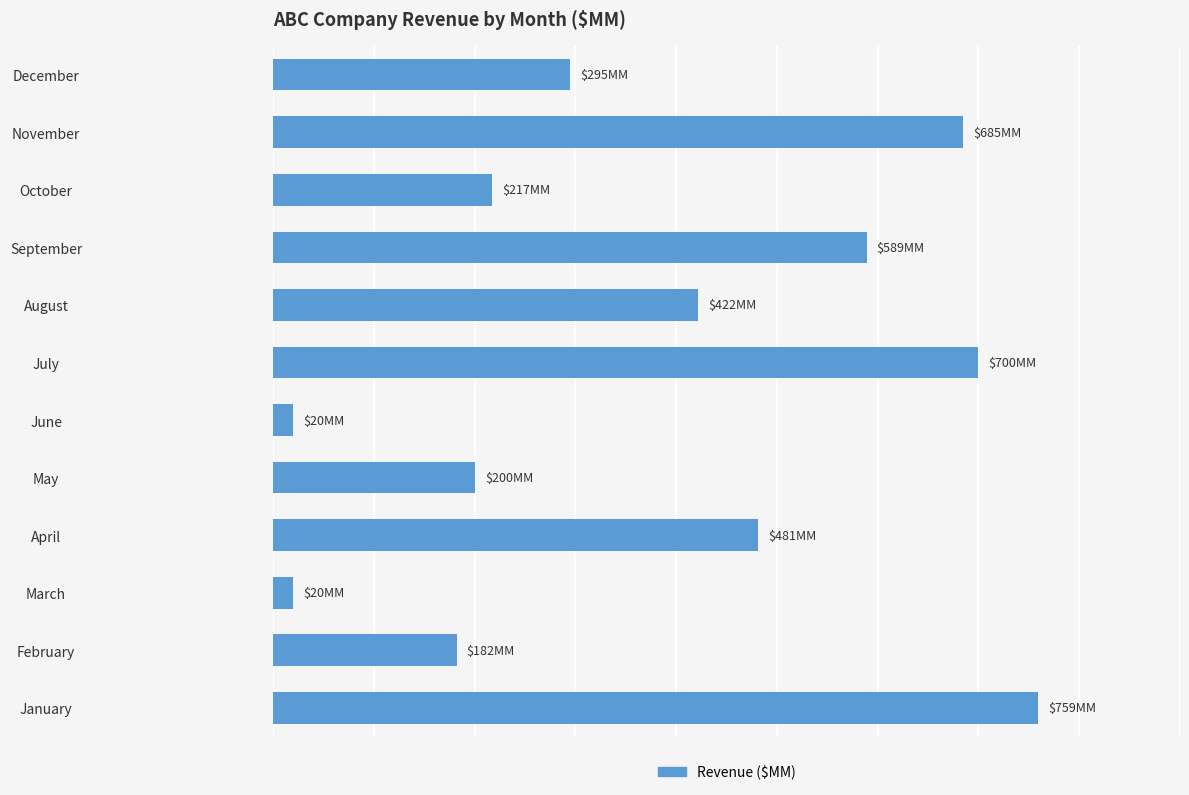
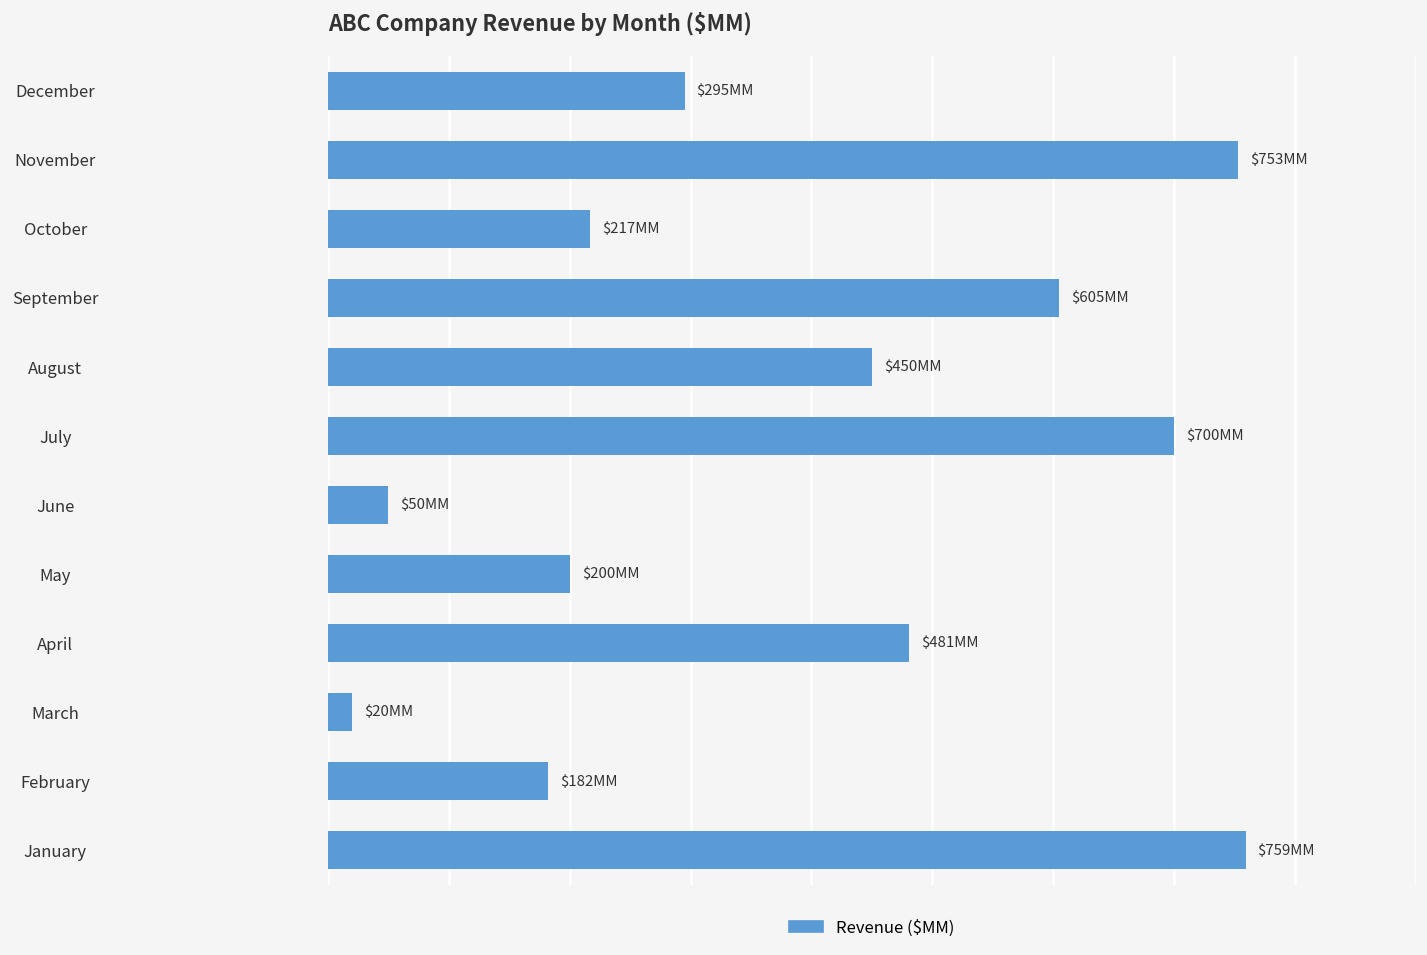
November: $685 -> $753
September: $589 -> $605
August: $422 -> $450
June: $20 -> $50
